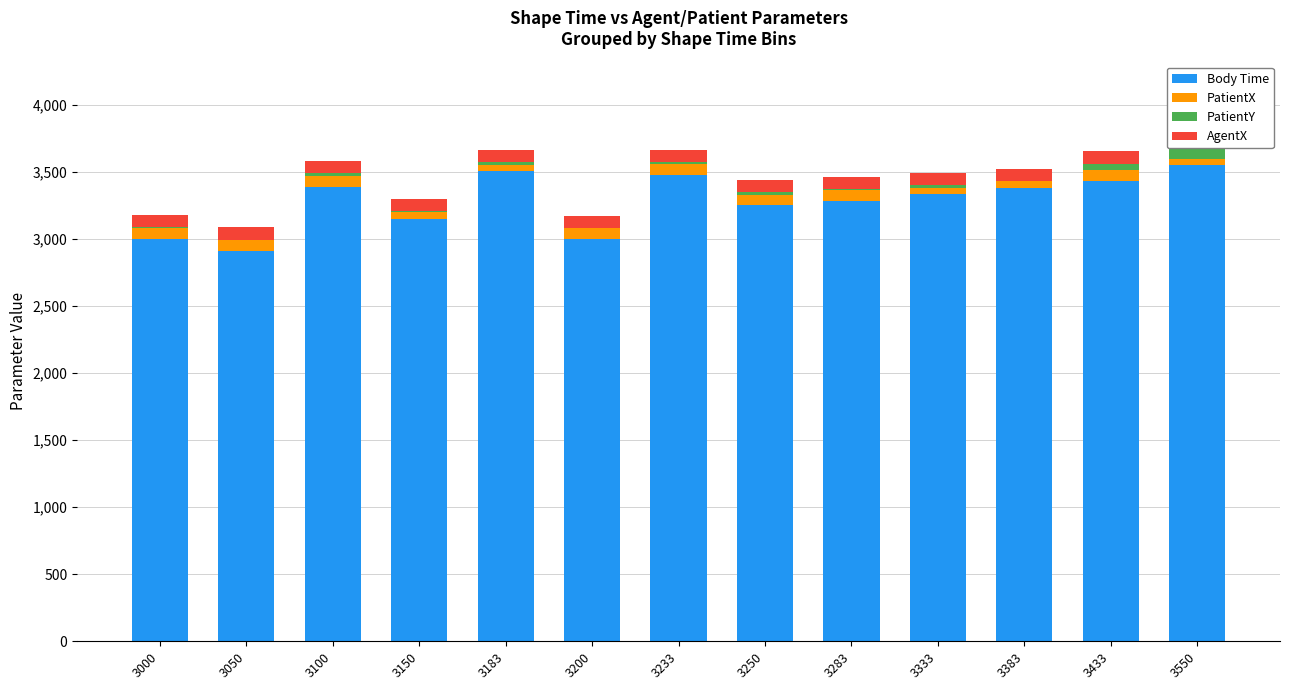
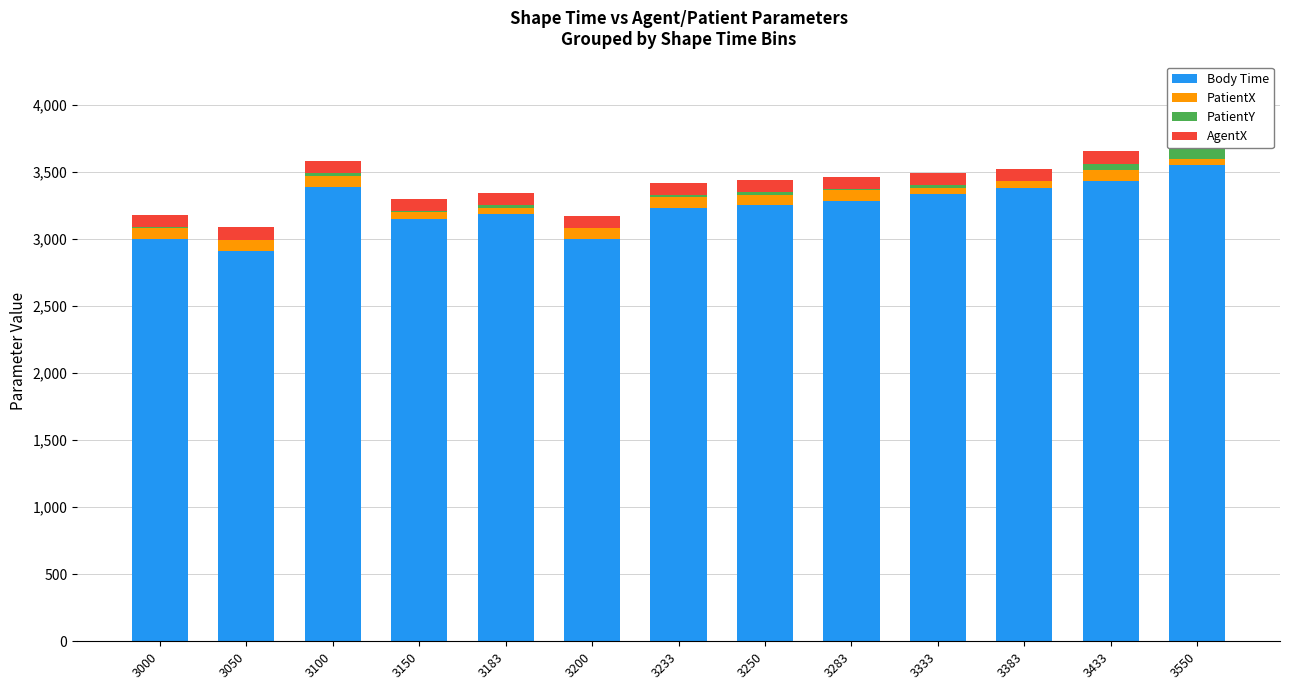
Body Time, 3183: 3,510 -> 3,180
Body Time, 3233: 3,480 -> 3,230
